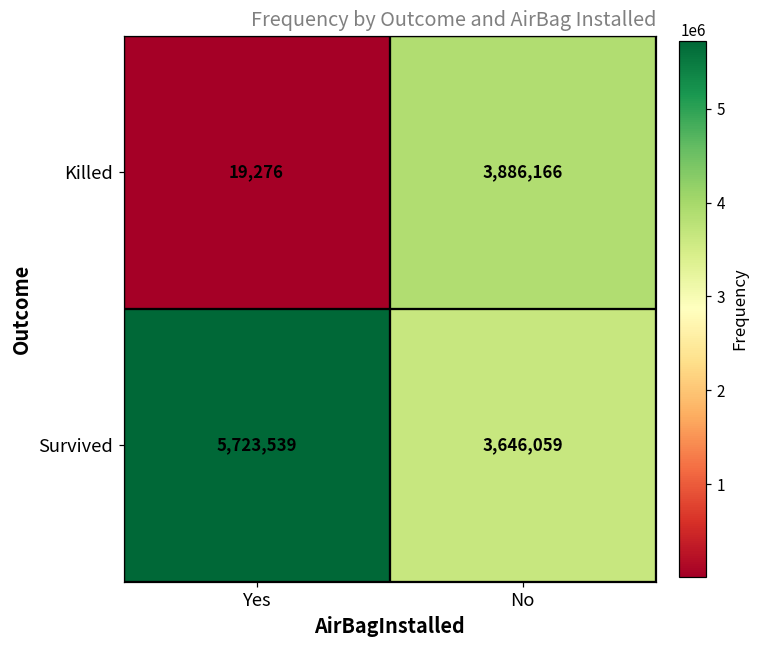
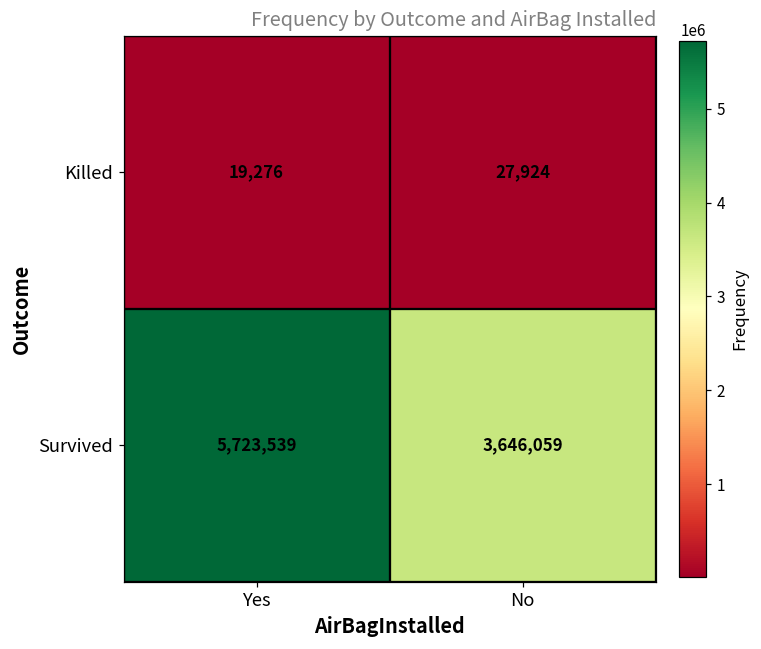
Killed, No: 3,886,166 -> 27,924
